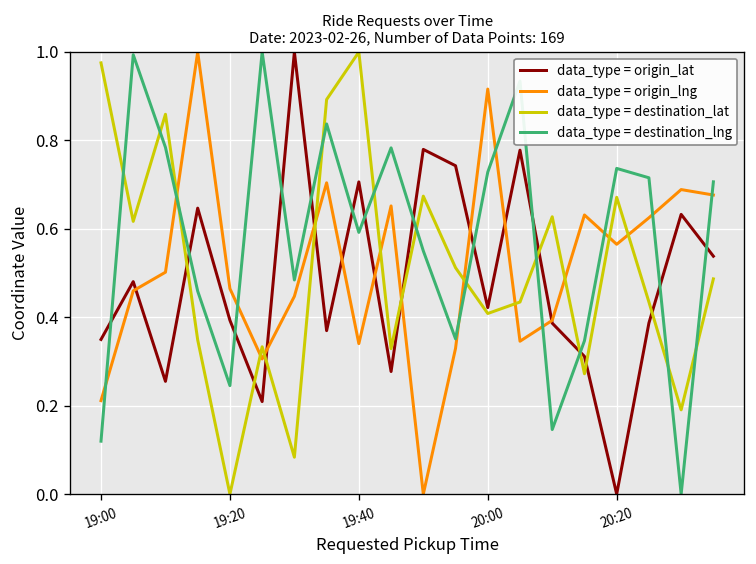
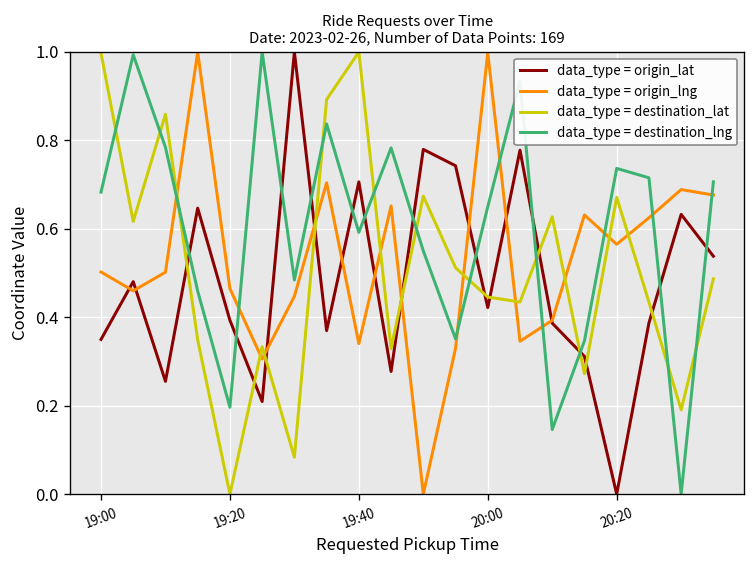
data_type = origin_lng, 19:00: 0.21 -> 0.50
data_type = destination_lat, 19:00: 0.98 -> 1.00
data_type = destination_lng, 19:00: 0.12 -> 0.68
data_type = destination_lng, 19:20: 0.25 -> 0.20
data_type = origin_lng, 20:00: 0.92 -> 1.00
data_type = destination_lat, 20:00: 0.41 -> 0.45
data_type = destination_lng, 20:00: 0.73 -> 0.65
